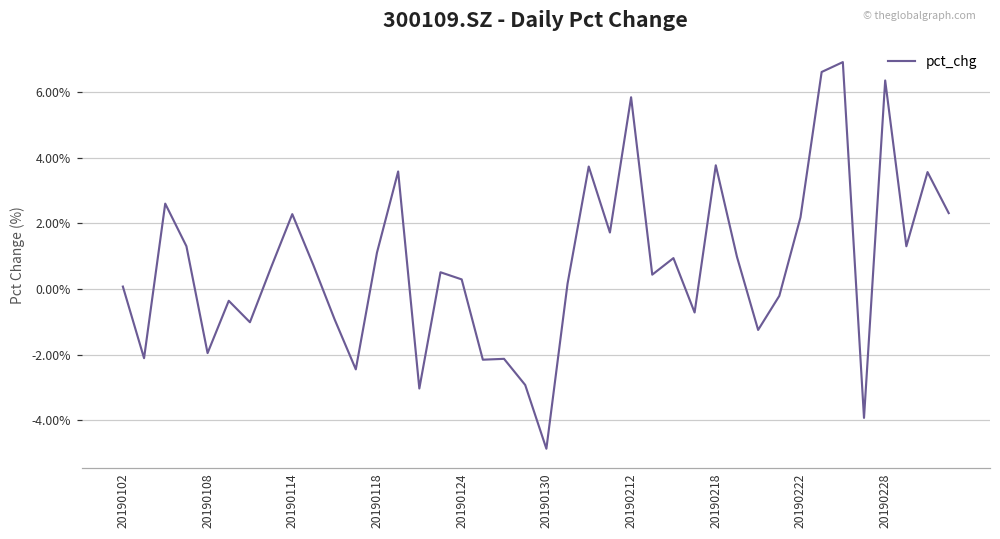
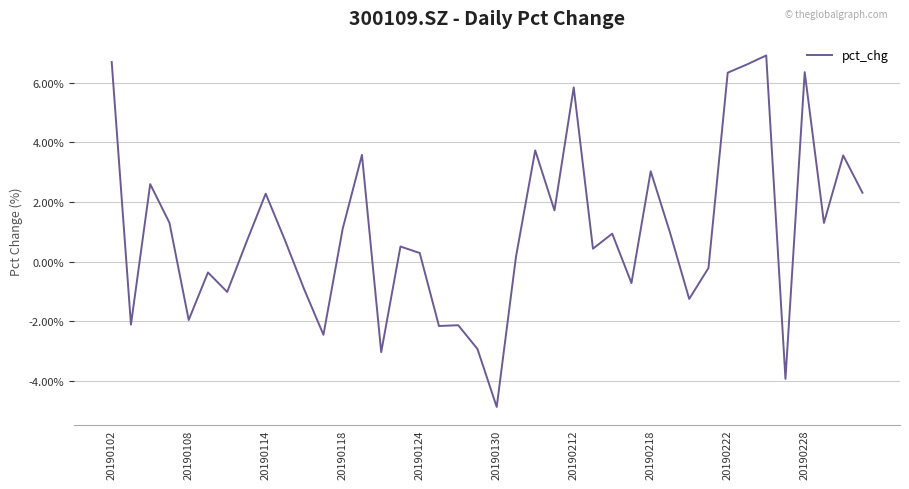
20190102: 0.1% -> 6.7%
20190218: 3.8% -> 3.0%
20190222: 2.2% -> 6.3%
